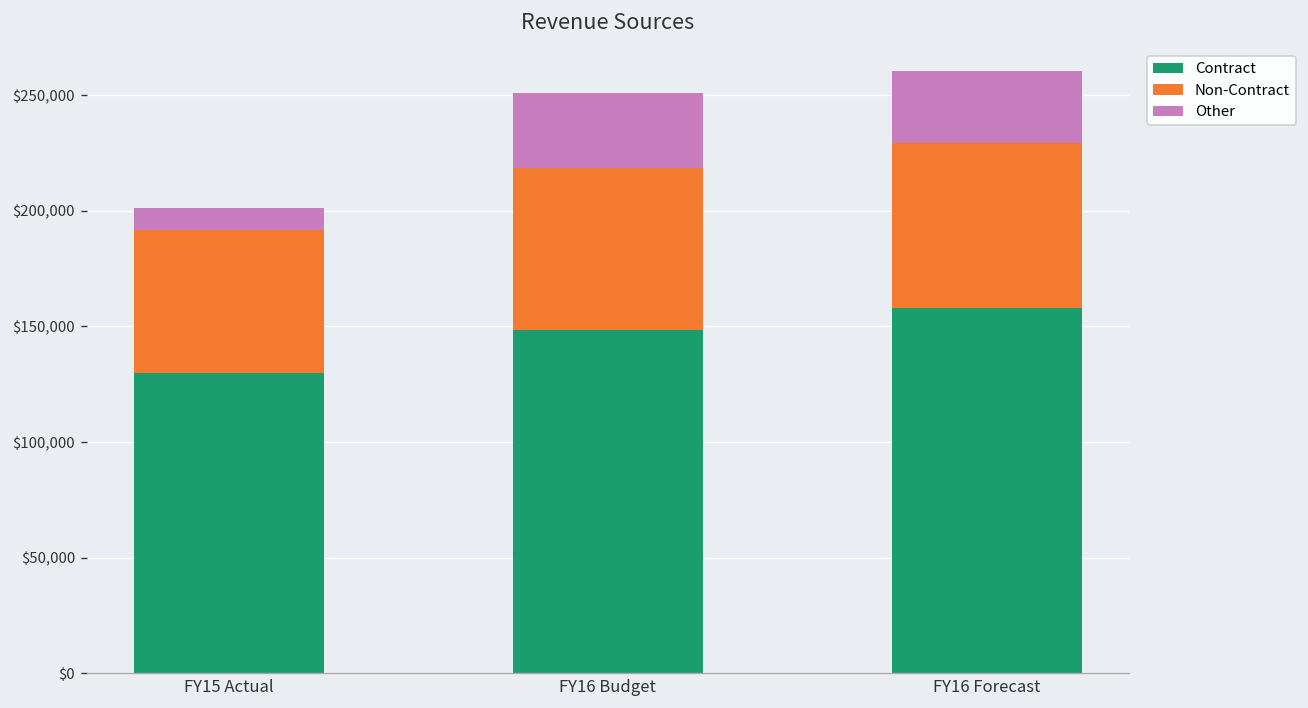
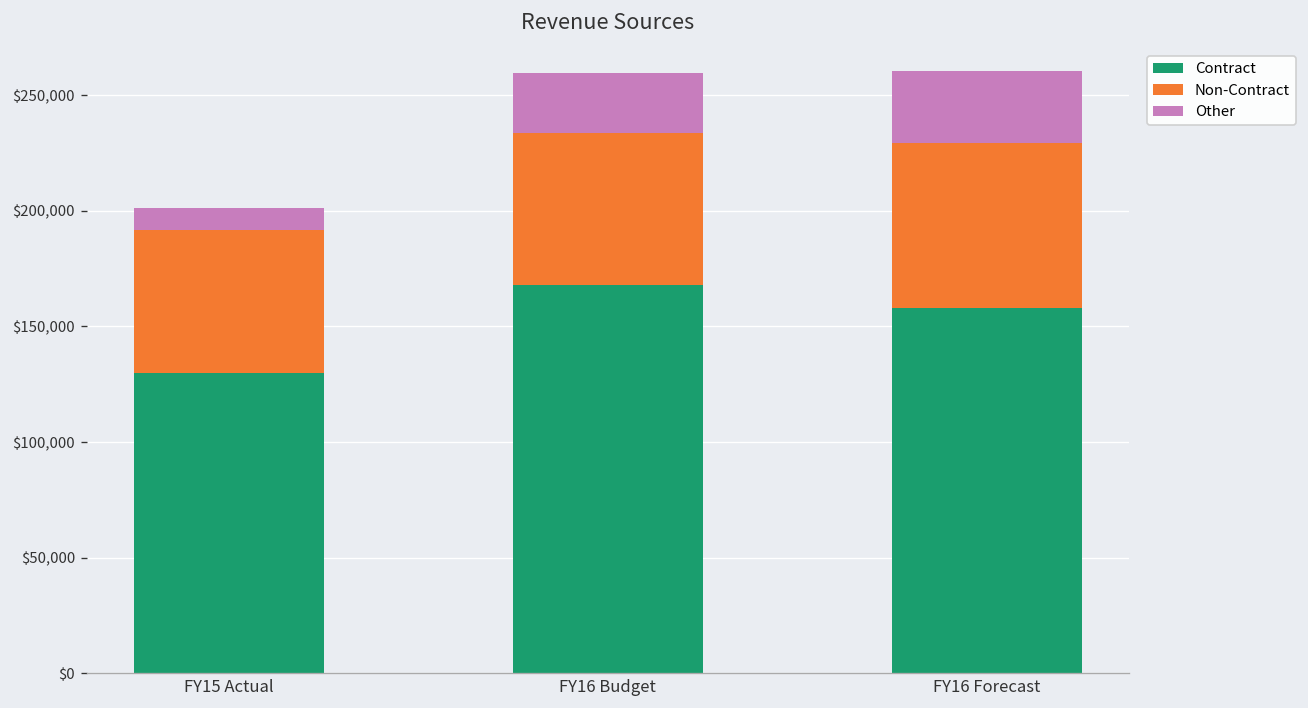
Contract, FY16 Budget: $148,000 -> $168,000
Non-Contract, FY16 Budget: $70,000 -> $66,000
Other, FY16 Budget: $32,000 -> $26,000
